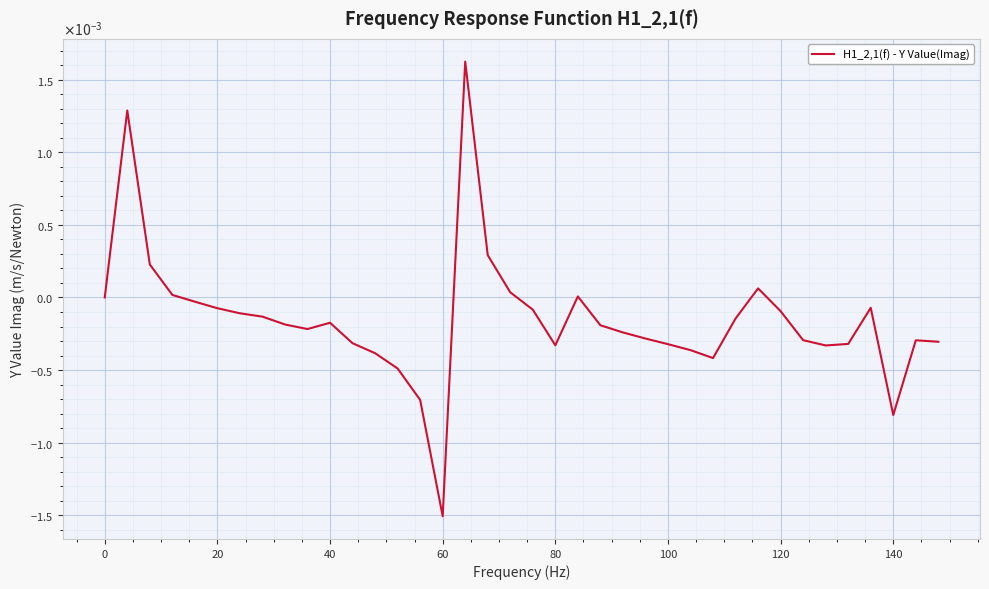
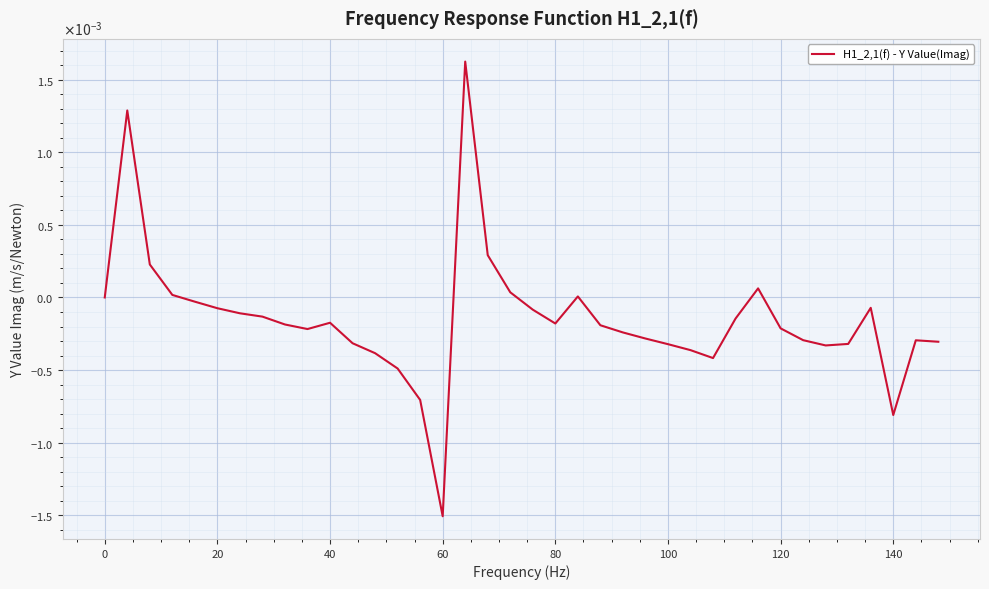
80: -0.00033 -> -0.00018
120: -0.00009 -> -0.00021
